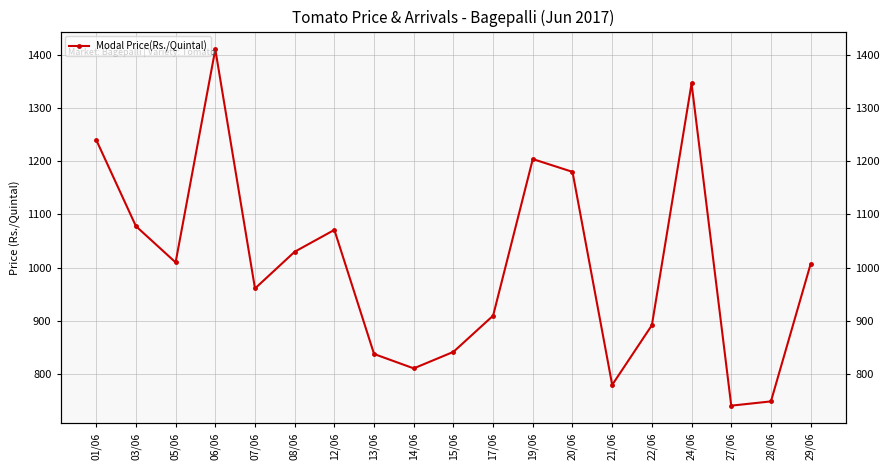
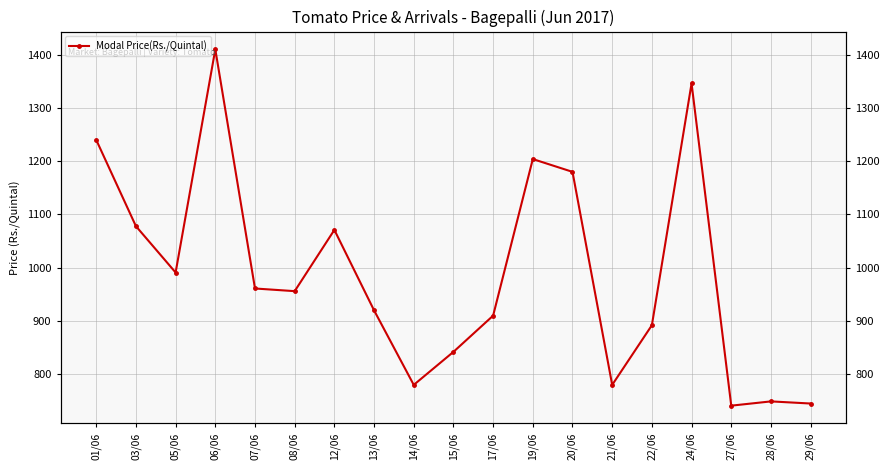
05/06: 1010 -> 990
08/06: 1030 -> 960
13/06: 840 -> 920
14/06: 810 -> 780
29/06: 1010 -> 750
